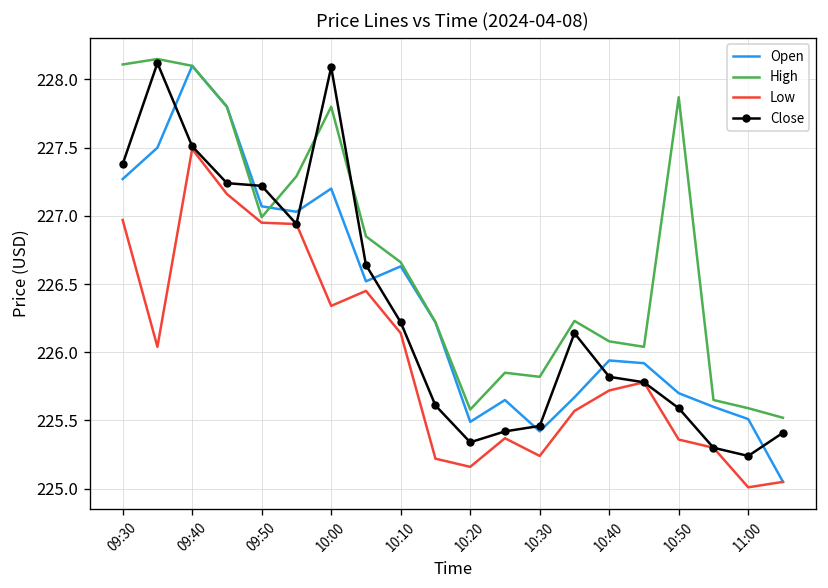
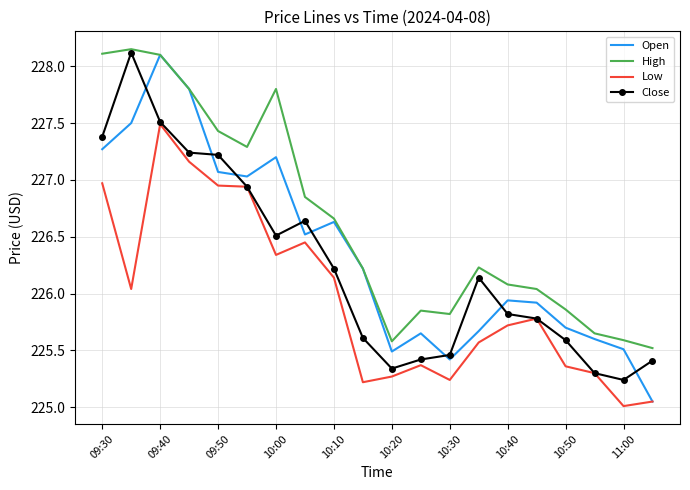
High, 09:50: 226.99 -> 227.43
Close, 10:00: 228.09 -> 226.51
Low, 10:20: 225.16 -> 225.27
High, 10:50: 227.87 -> 225.86
